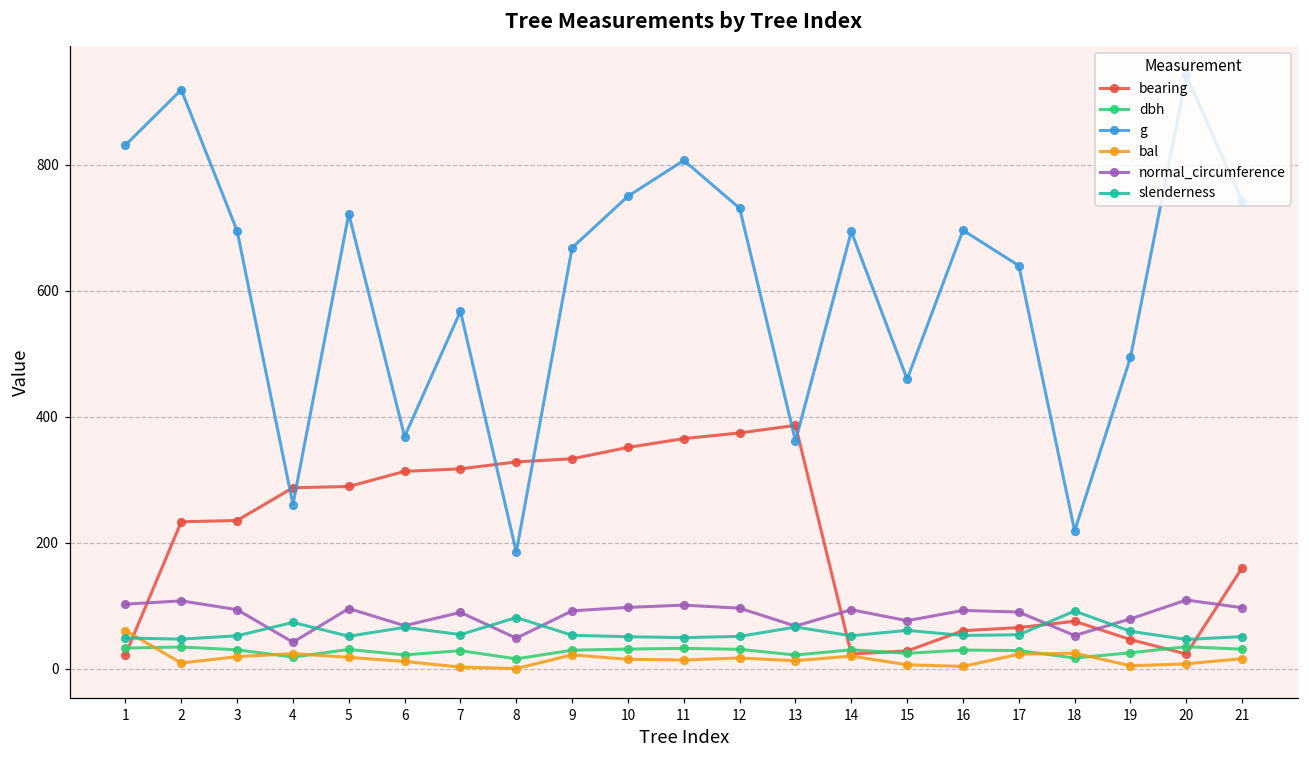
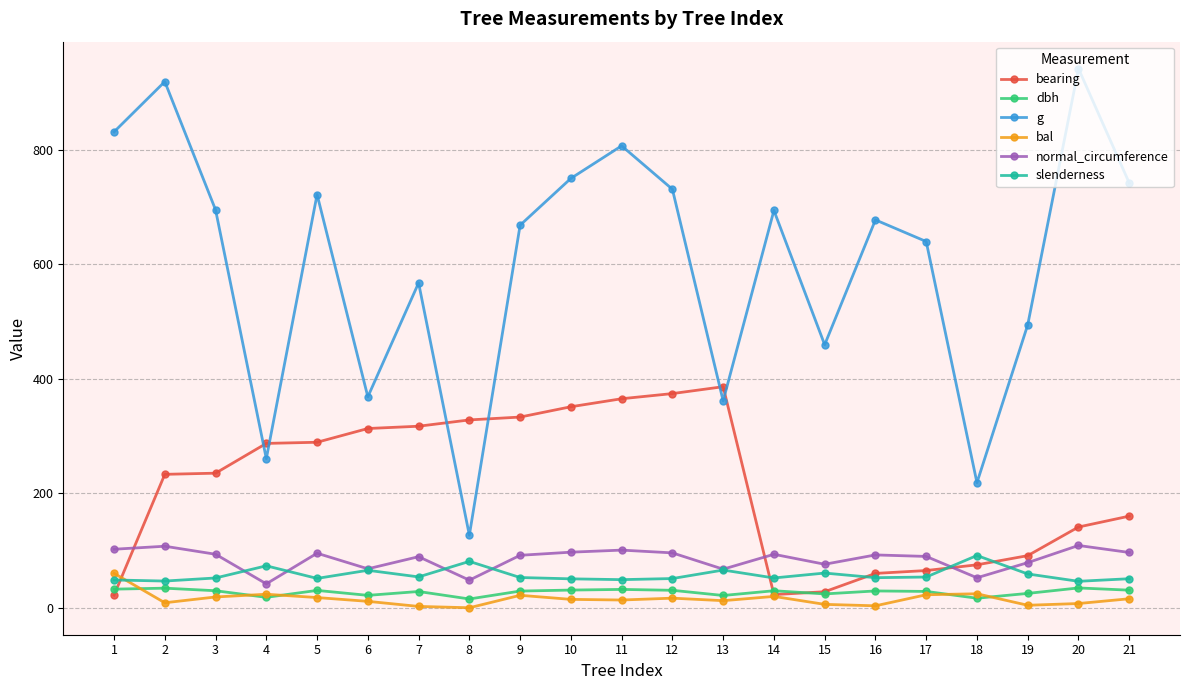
g, 8: 180 -> 130
g, 16: 700 -> 680
bearing, 19: 50 -> 90
bearing, 20: 20 -> 140
